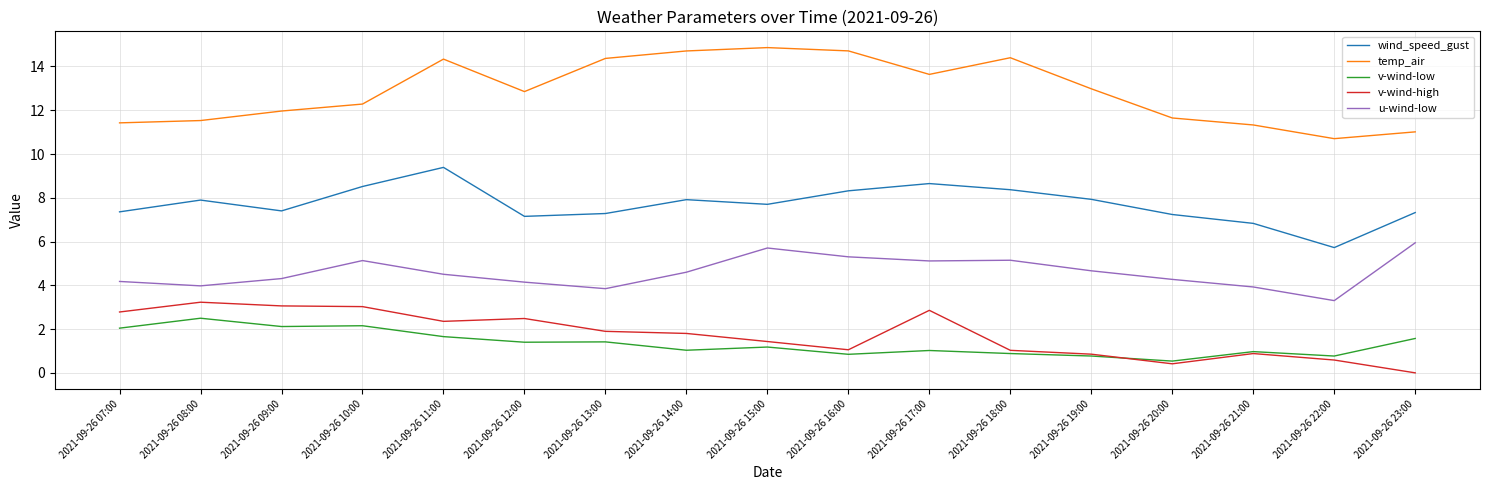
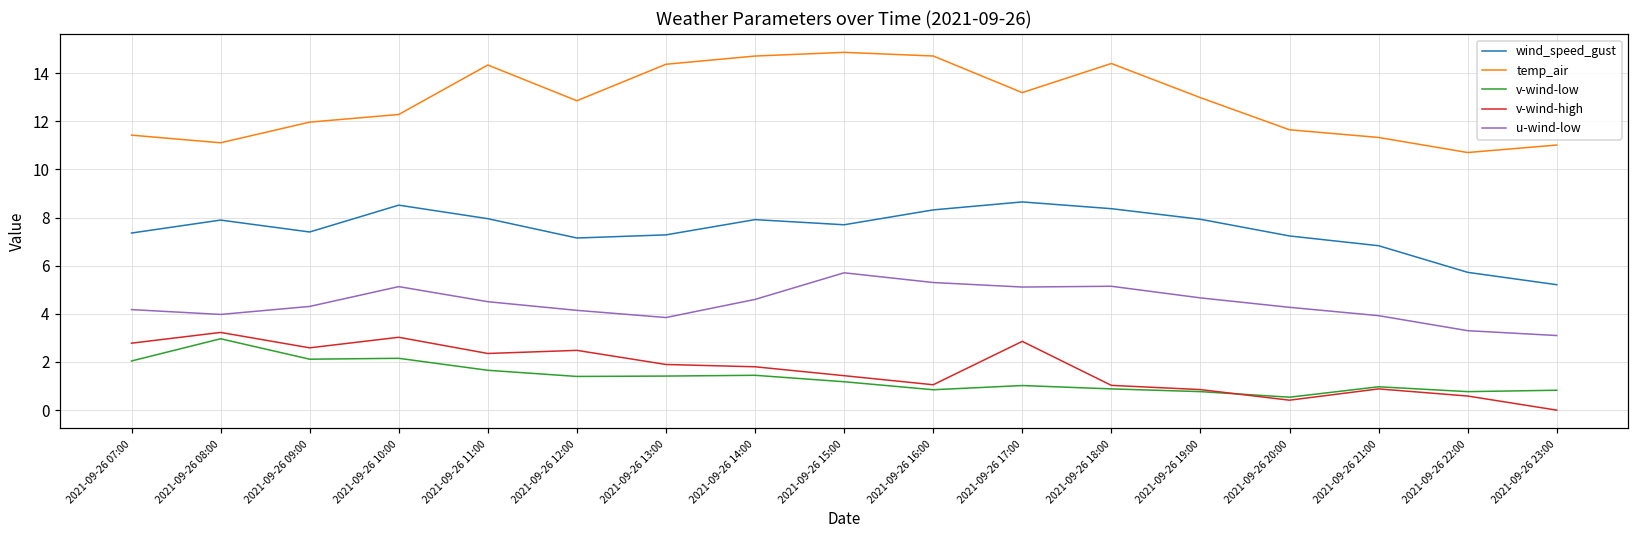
temp_air, 2021-09-26 08:00: 11.5 -> 11.1
v-wind-low, 2021-09-26 08:00: 2.5 -> 3.0
v-wind-high, 2021-09-26 09:00: 3.1 -> 2.6
wind_speed_gust, 2021-09-26 11:00: 9.4 -> 8.0
v-wind-low, 2021-09-26 14:00: 1.0 -> 1.4
temp_air, 2021-09-26 17:00: 13.6 -> 13.2
wind_speed_gust, 2021-09-26 23:00: 7.3 -> 5.2
v-wind-low, 2021-09-26 23:00: 1.6 -> 0.8
u-wind-low, 2021-09-26 23:00: 5.9 -> 3.1
